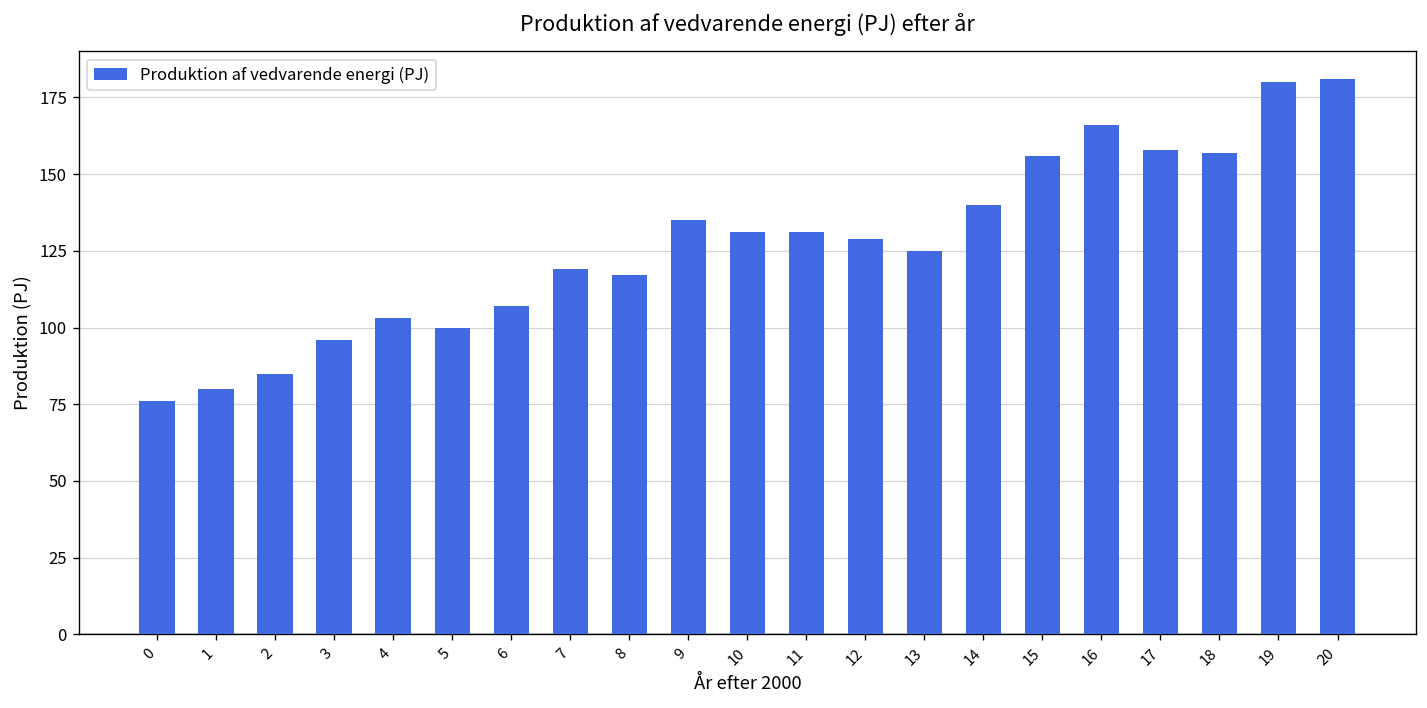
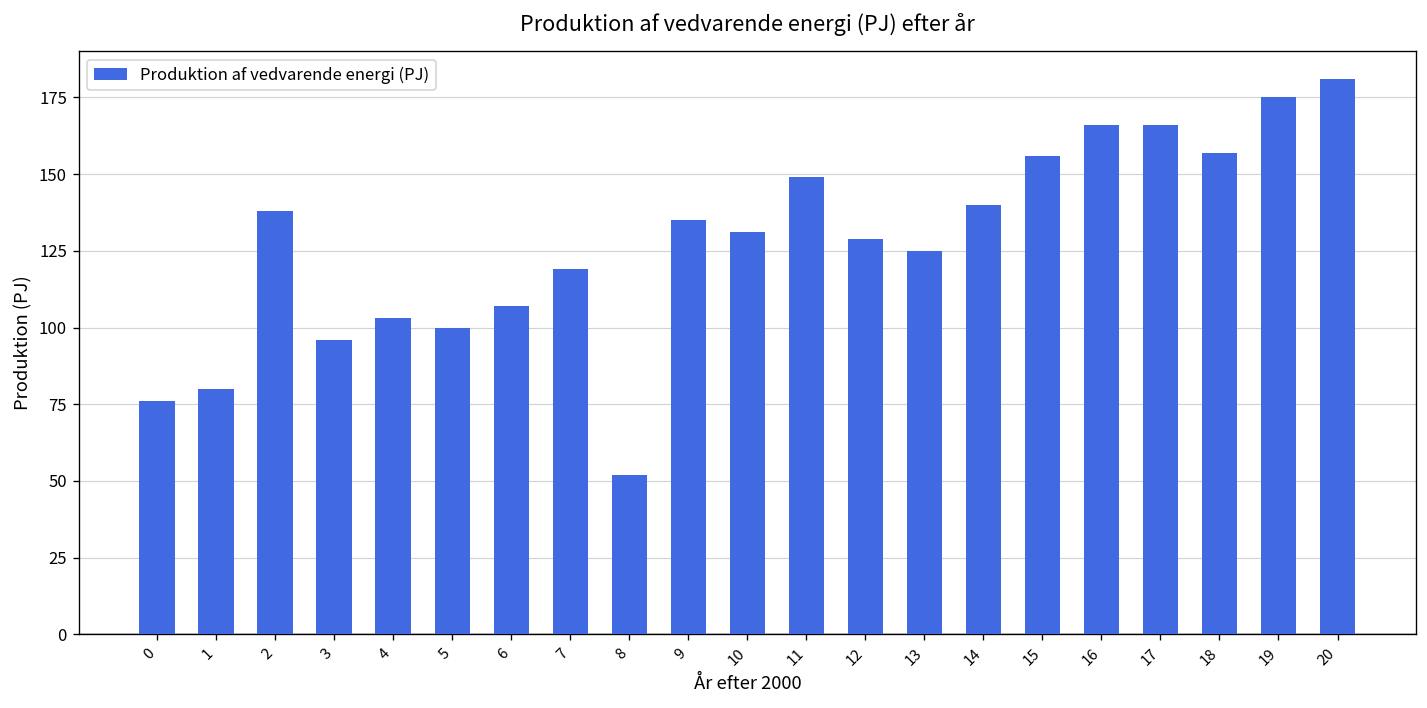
2: 85 -> 138
8: 117 -> 52
11: 131 -> 149
17: 158 -> 166
19: 180 -> 175
